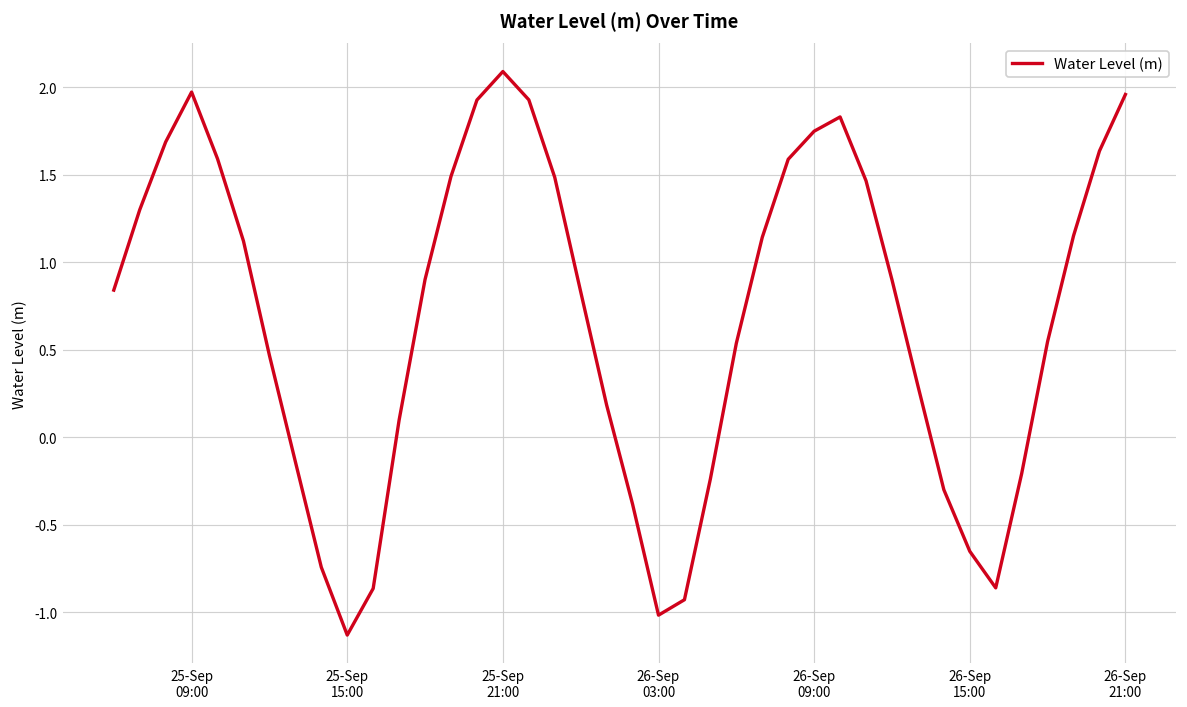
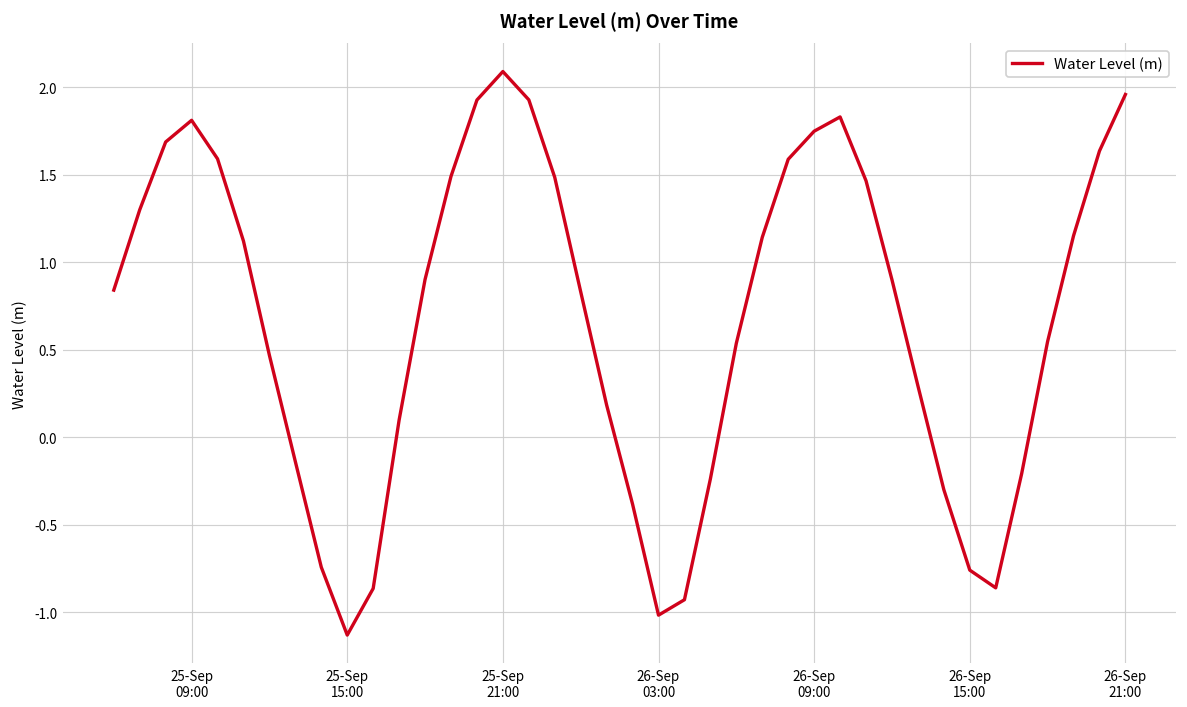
25-Sep 09:00: 1.97 -> 1.81
26-Sep 15:00: -0.65 -> -0.76
